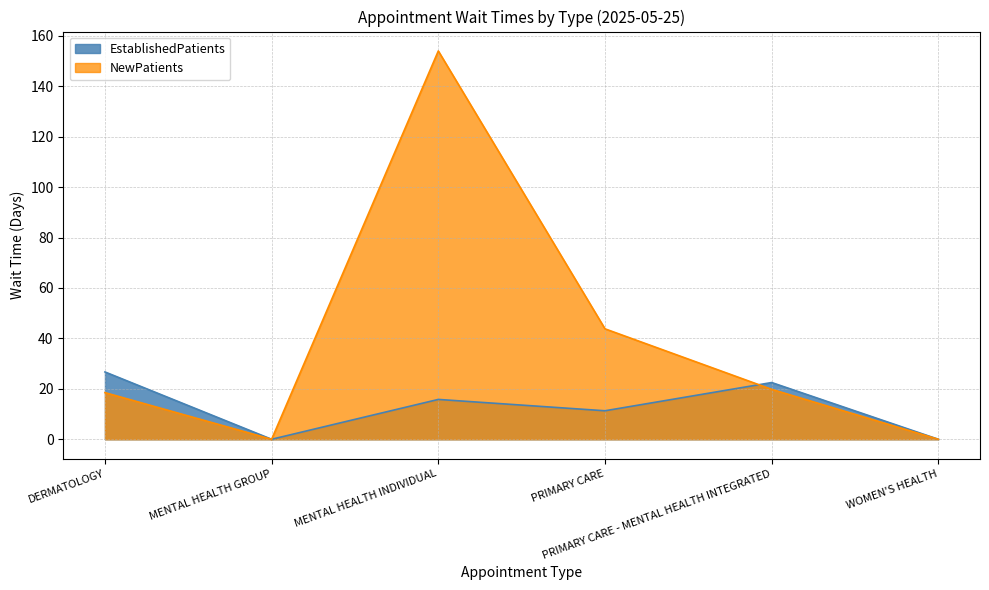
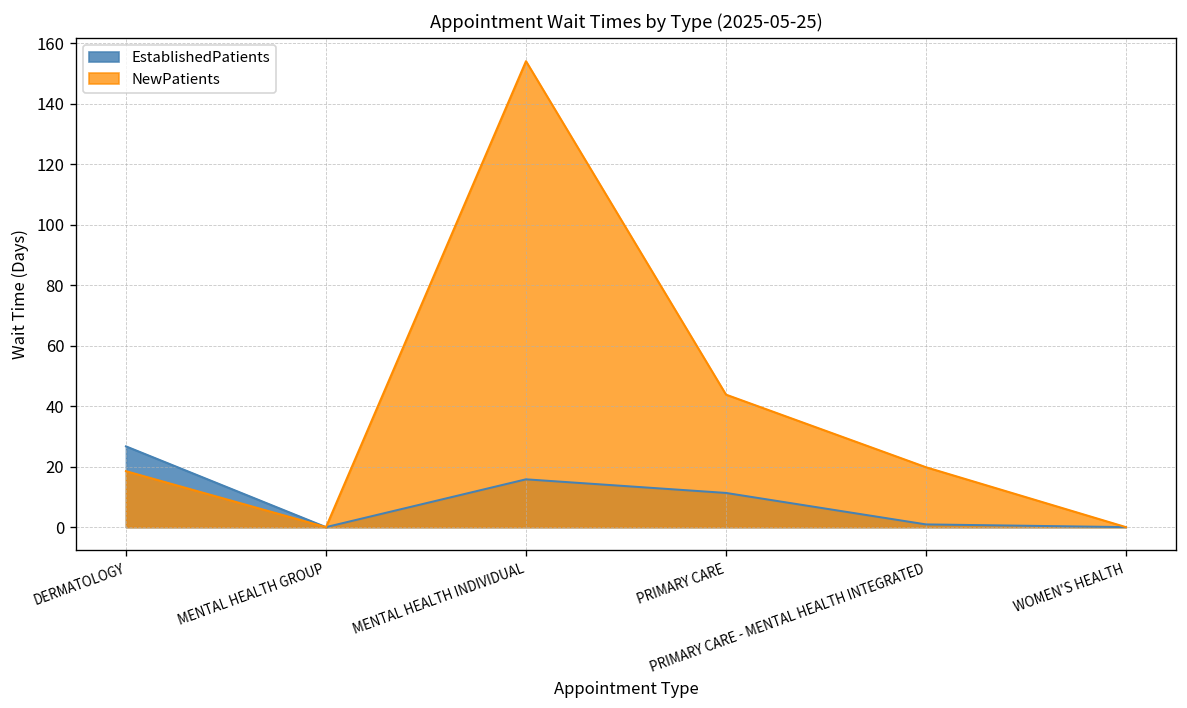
EstablishedPatients, PRIMARY CARE - MENTAL HEALTH INTEGRATED: 23 -> 1
